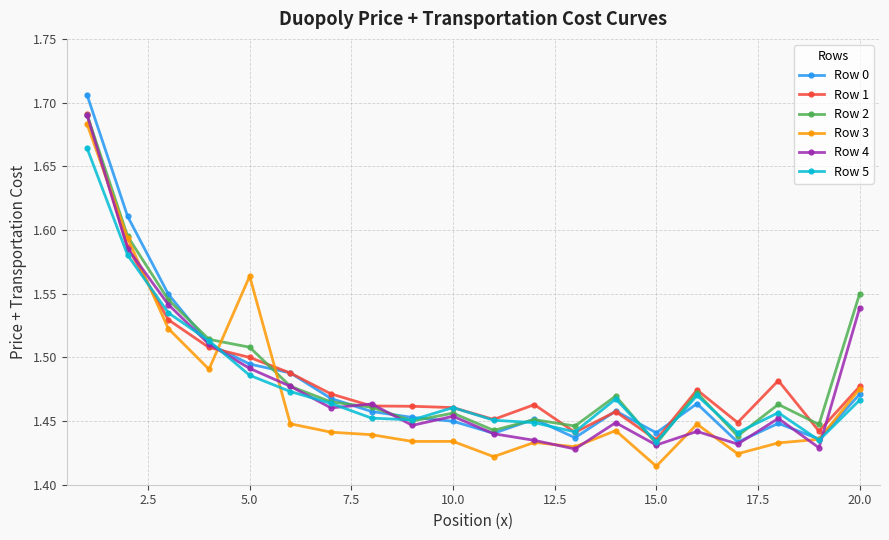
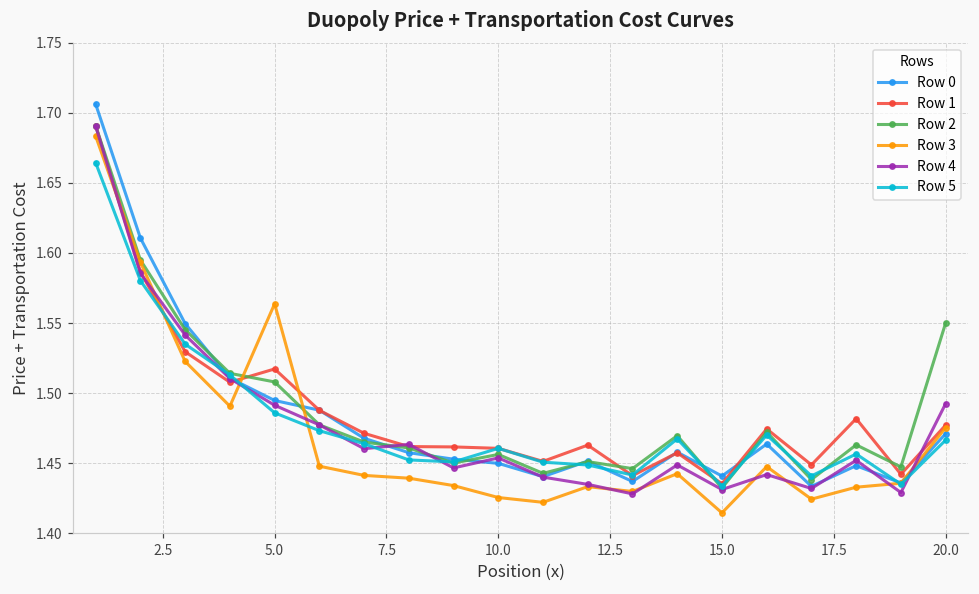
Row 1, 5.0: 1.500 -> 1.517
Row 3, 10.0: 1.434 -> 1.425
Row 4, 20.0: 1.539 -> 1.492
